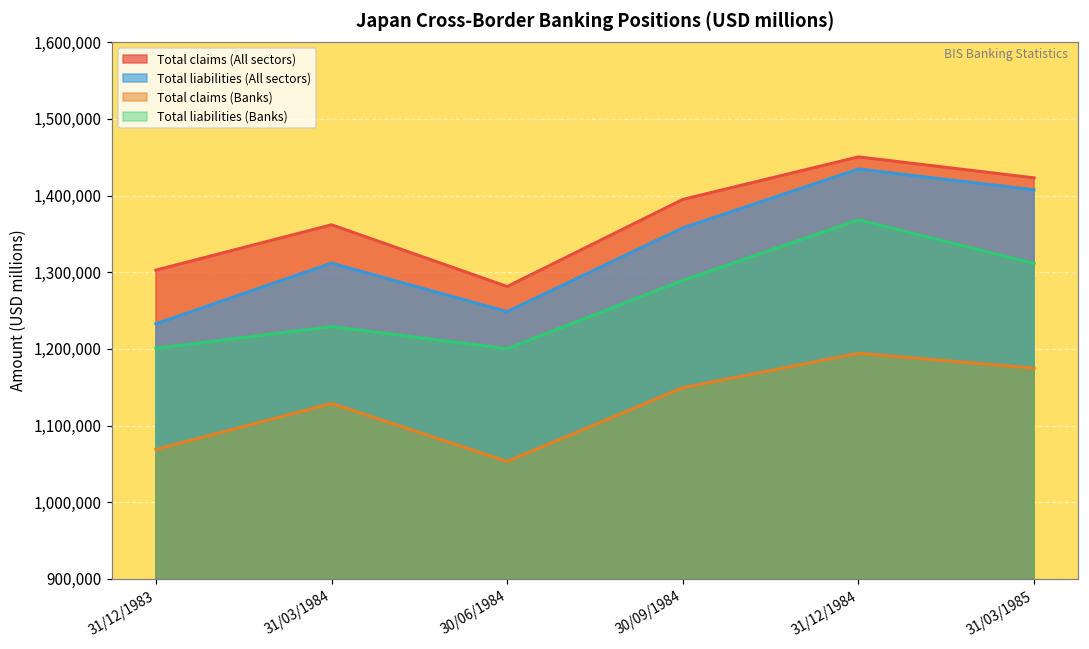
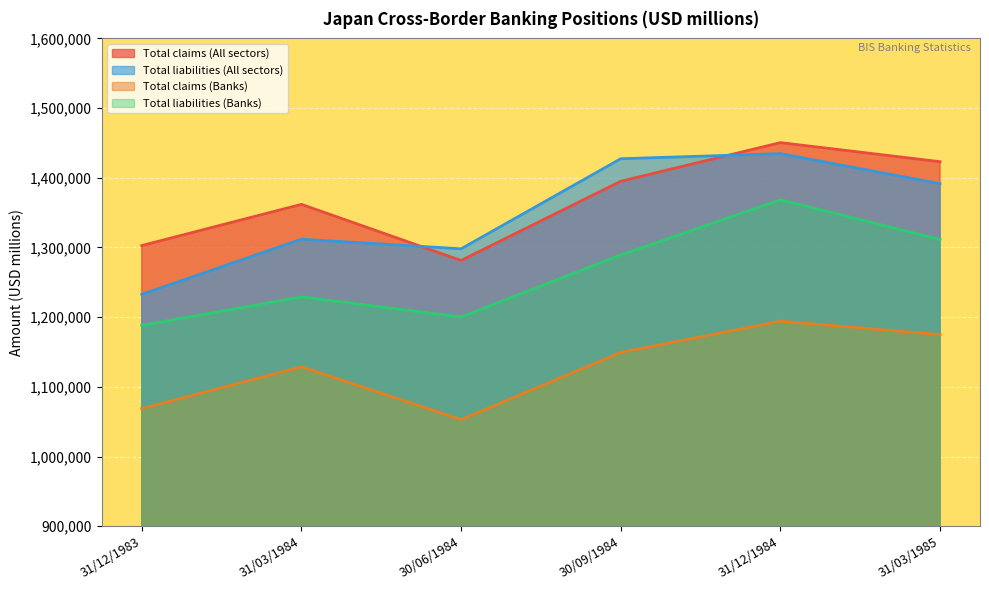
Total liabilities (Banks), 31/12/1983: 1,200,000 -> 1,190,000
Total liabilities (All sectors), 30/06/1984: 1,250,000 -> 1,300,000
Total liabilities (All sectors), 30/09/1984: 1,360,000 -> 1,430,000
Total liabilities (All sectors), 31/03/1985: 1,410,000 -> 1,390,000
